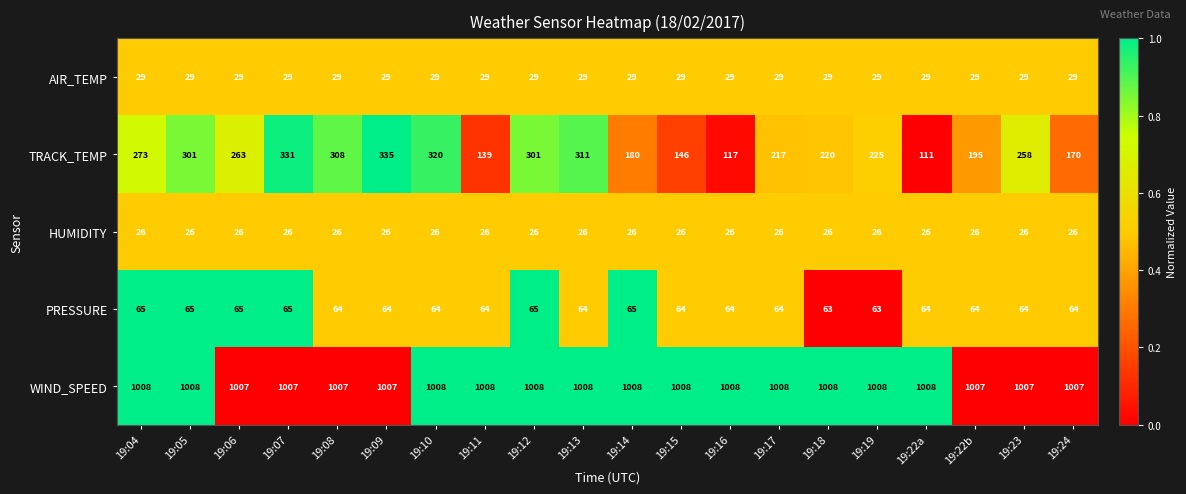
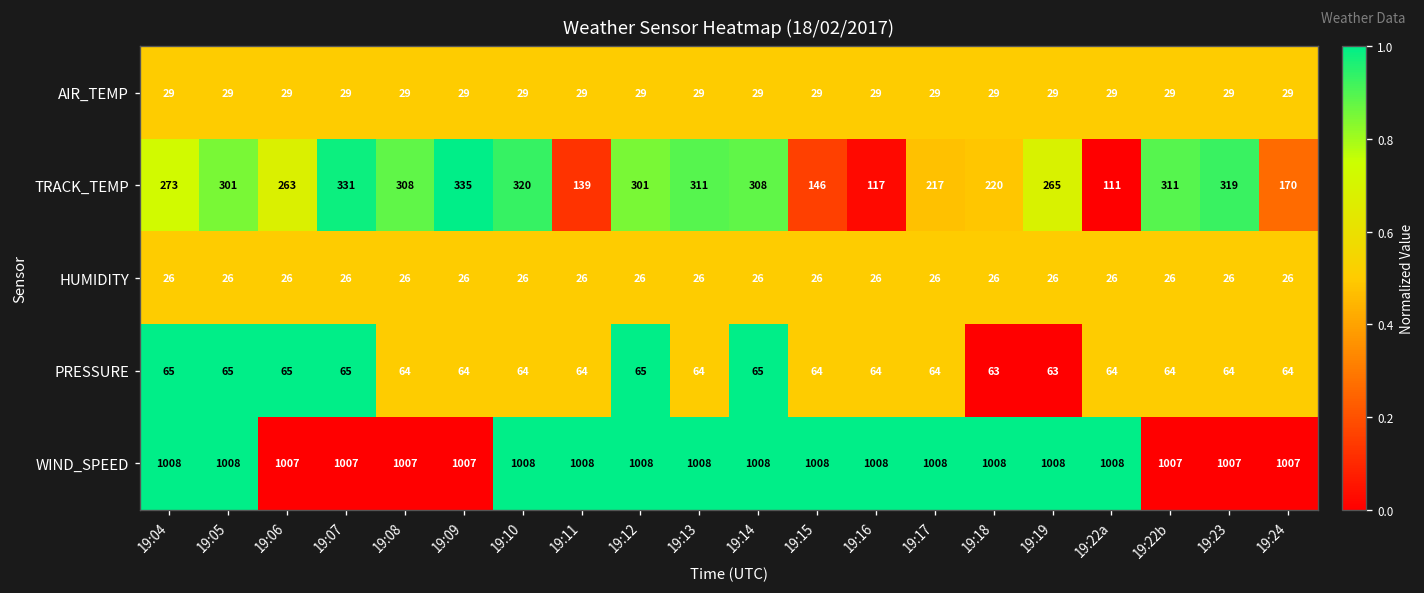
TRACK_TEMP, 19:14: 180 -> 308
TRACK_TEMP, 19:19: 225 -> 265
TRACK_TEMP, 19:22b: 195 -> 311
TRACK_TEMP, 19:23: 258 -> 319
